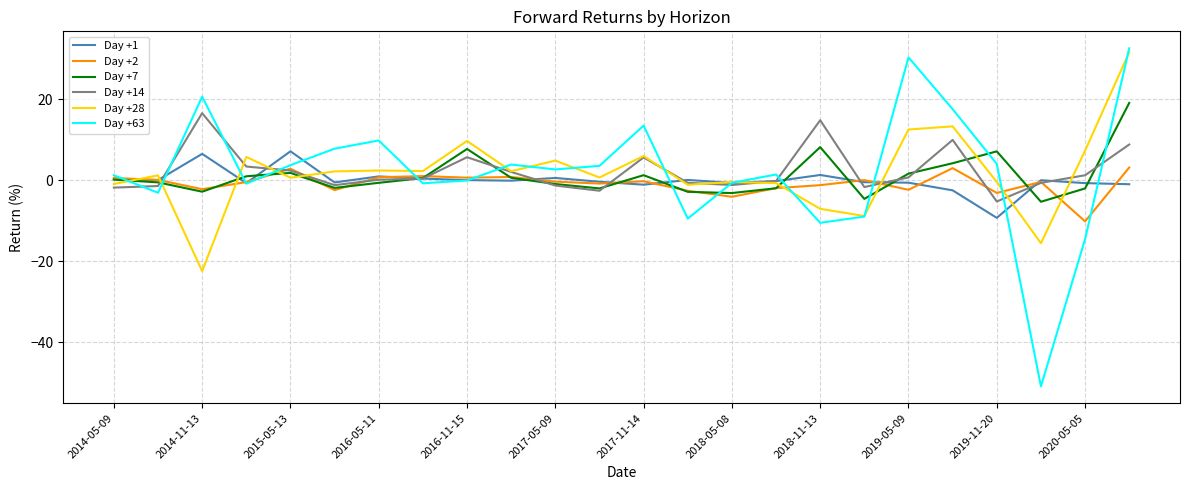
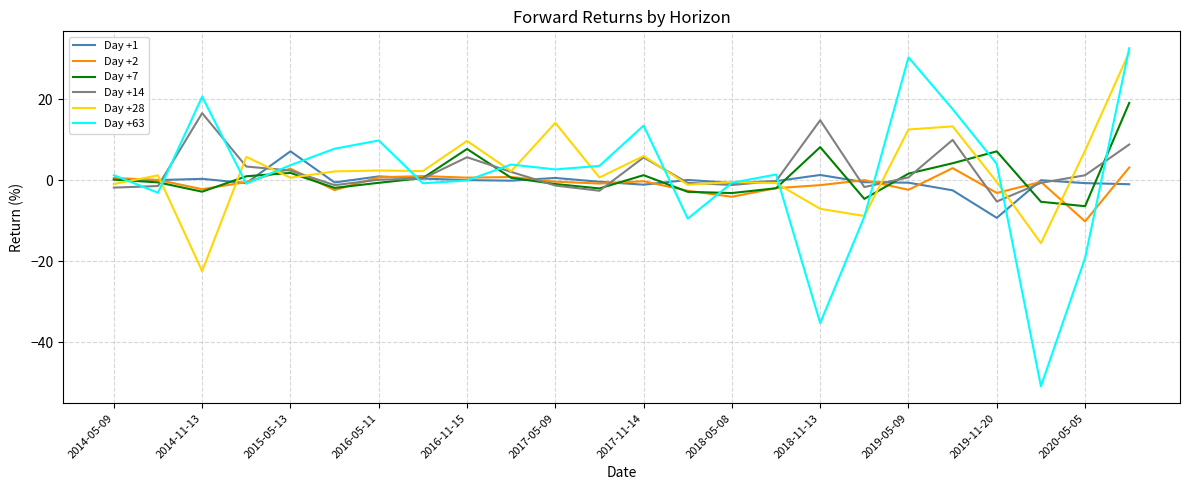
Day +1, 2014-11-13: 7 -> 0
Day +28, 2017-05-09: 5 -> 14
Day +63, 2018-11-13: -10 -> -35
Day +7, 2020-05-05: -2 -> -6
Day +63, 2020-05-05: -15 -> -19
